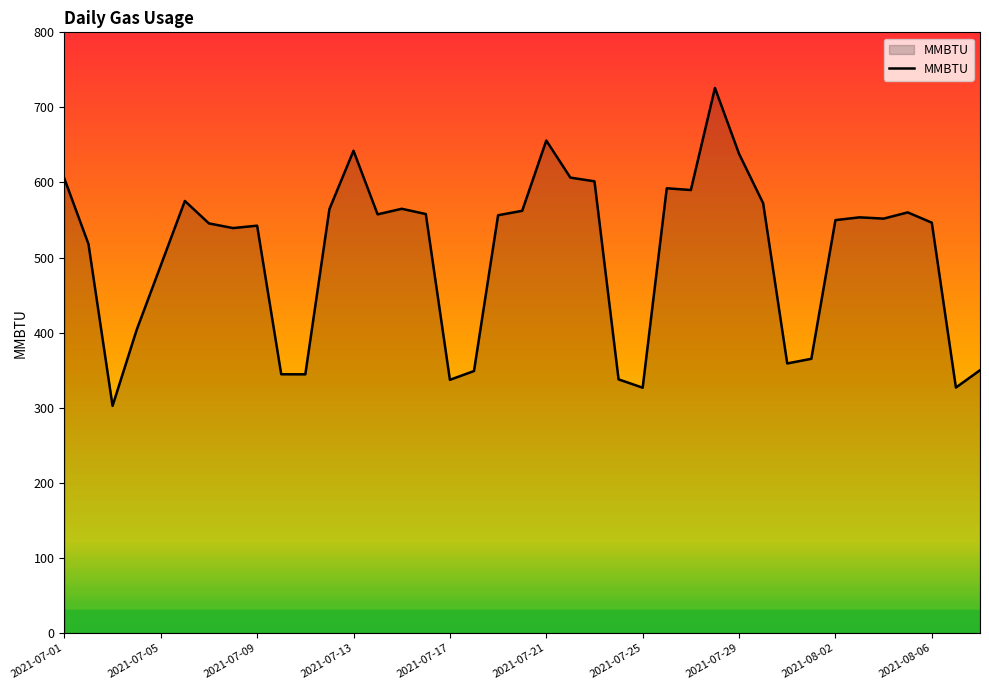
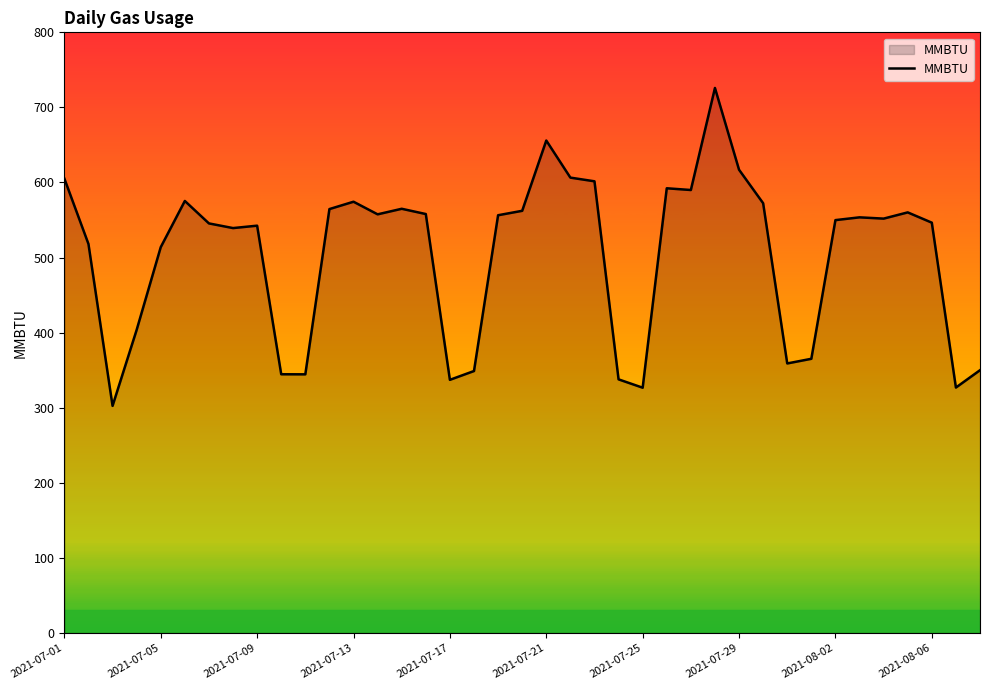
2021-07-05: 490 -> 510
2021-07-13: 640 -> 570
2021-07-29: 640 -> 620
